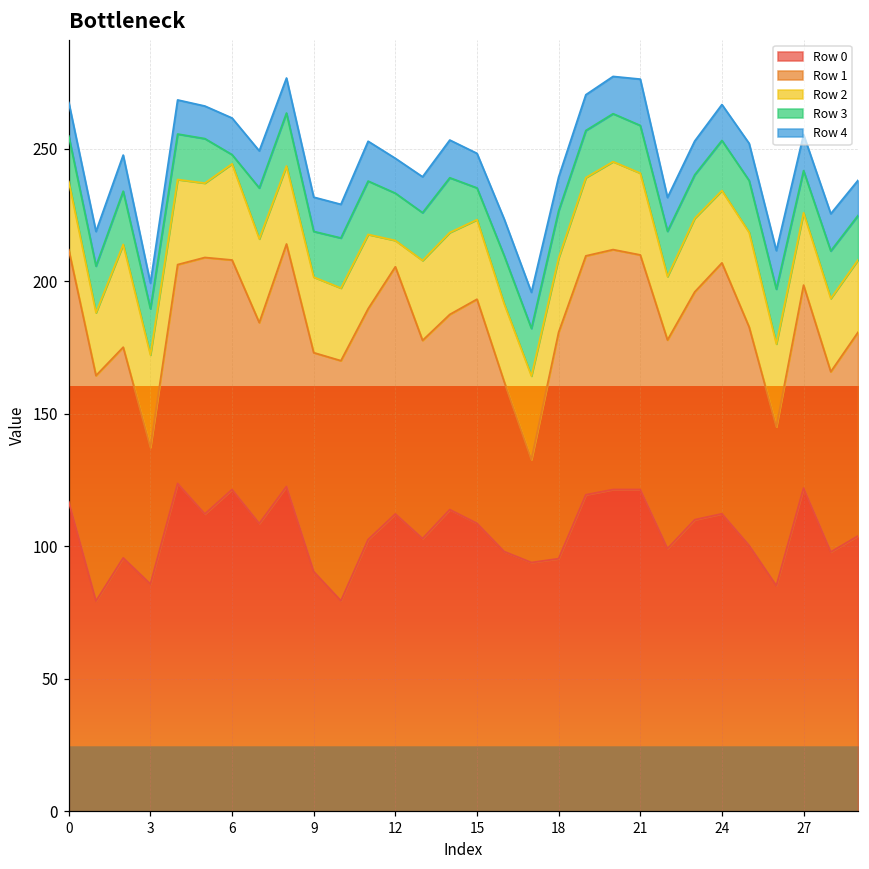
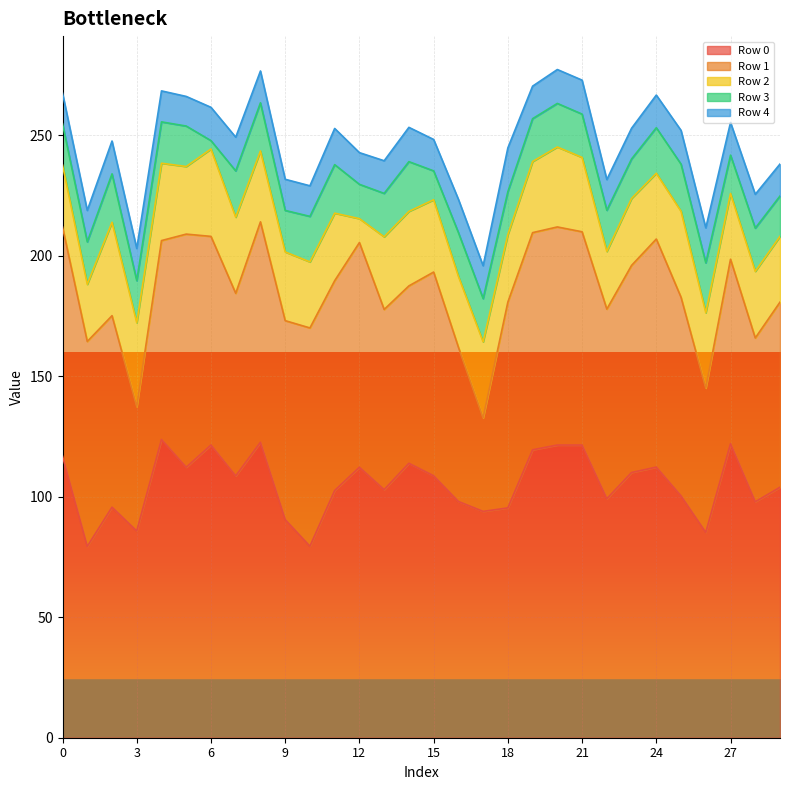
Row 4, 3: 10 -> 13
Row 3, 12: 18 -> 14
Row 4, 18: 13 -> 18
Row 4, 21: 17 -> 14
